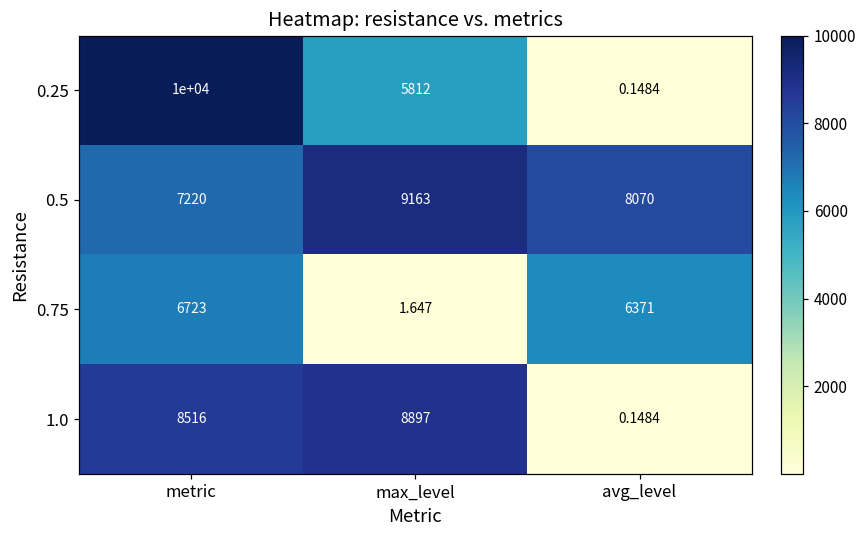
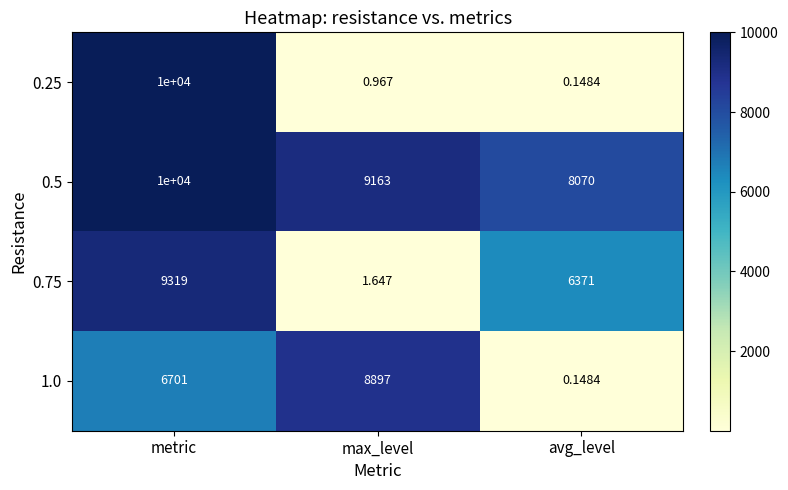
0.25, max_level: 5812 -> 0.967
0.5, metric: 7220 -> 1e+04
0.75, metric: 6723 -> 9319
1.0, metric: 8516 -> 6701
